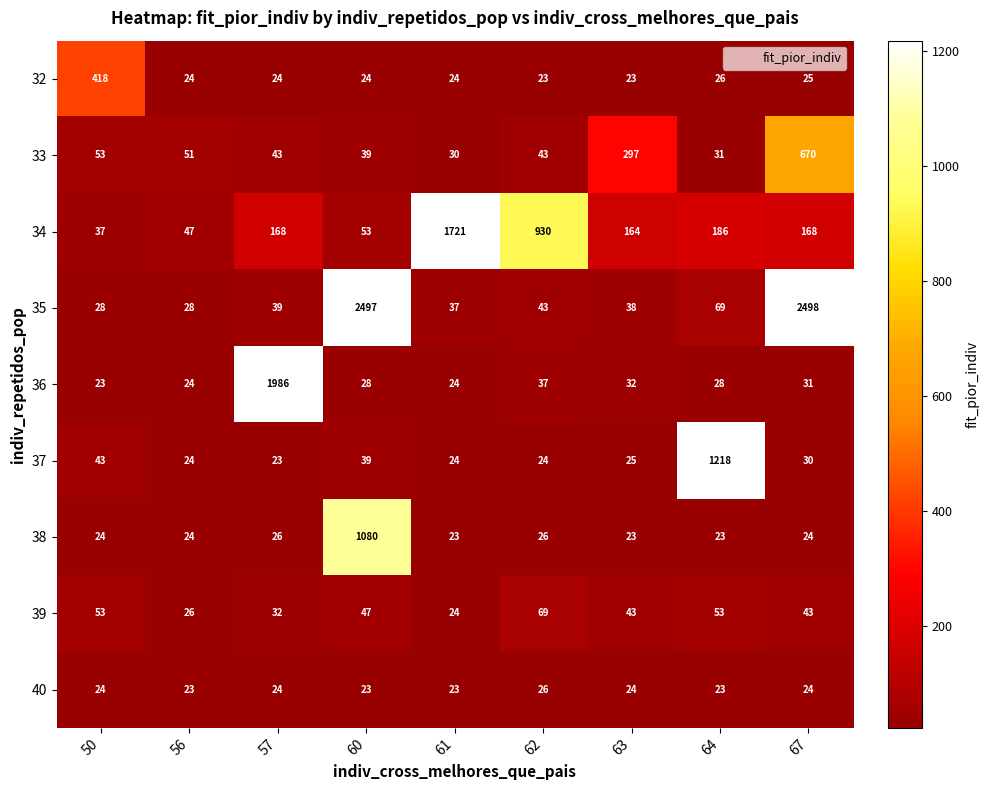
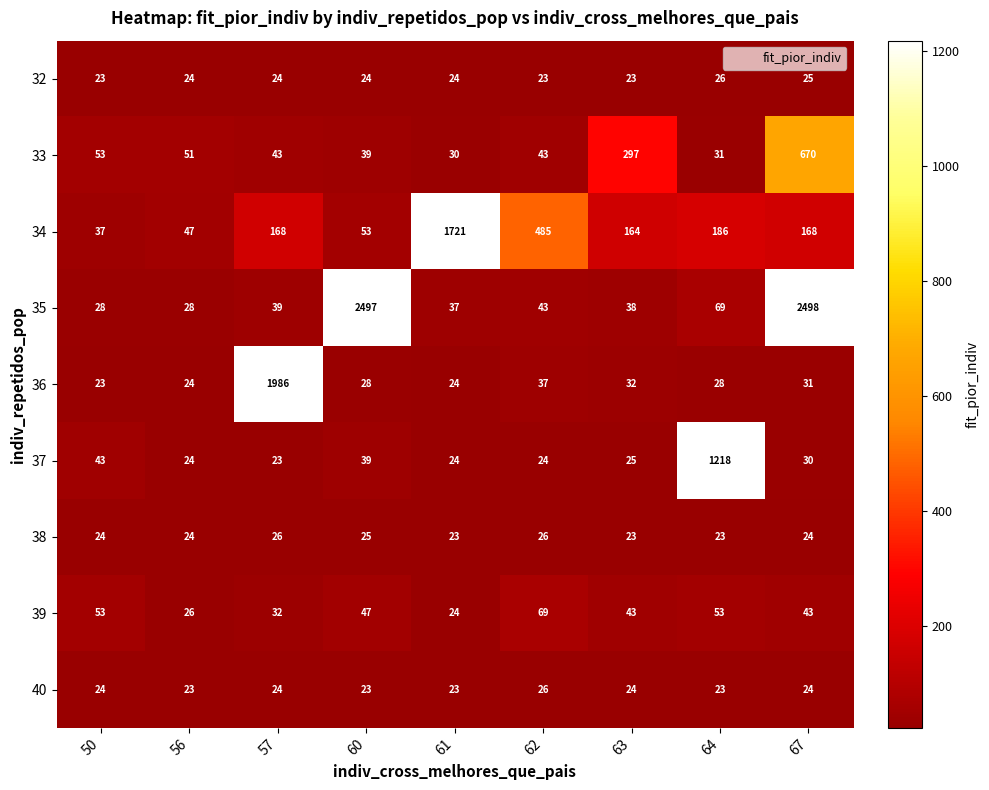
32, 50: 418 -> 23
34, 62: 930 -> 485
38, 60: 1080 -> 25
